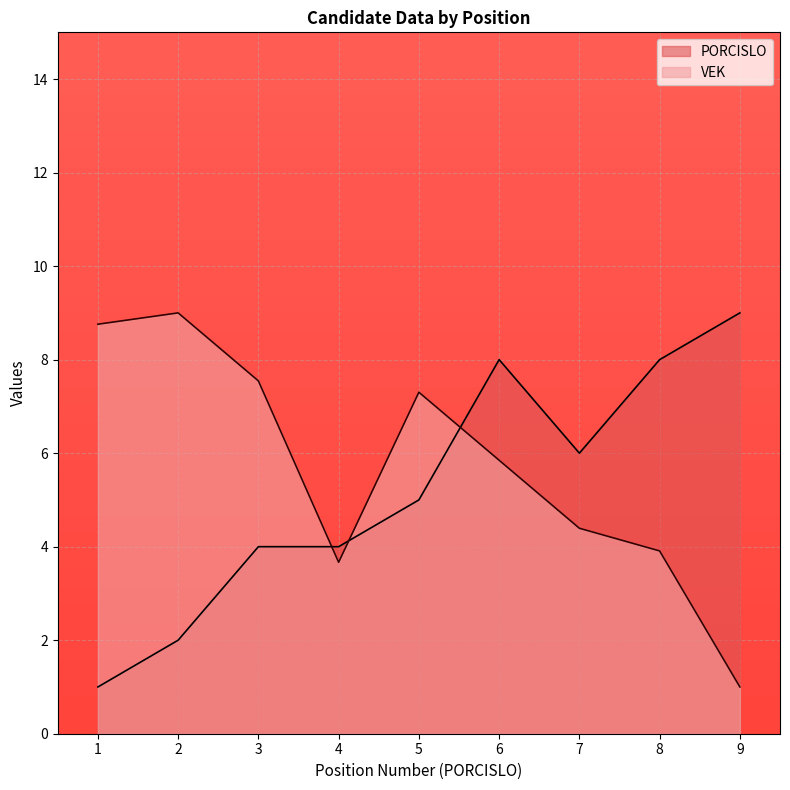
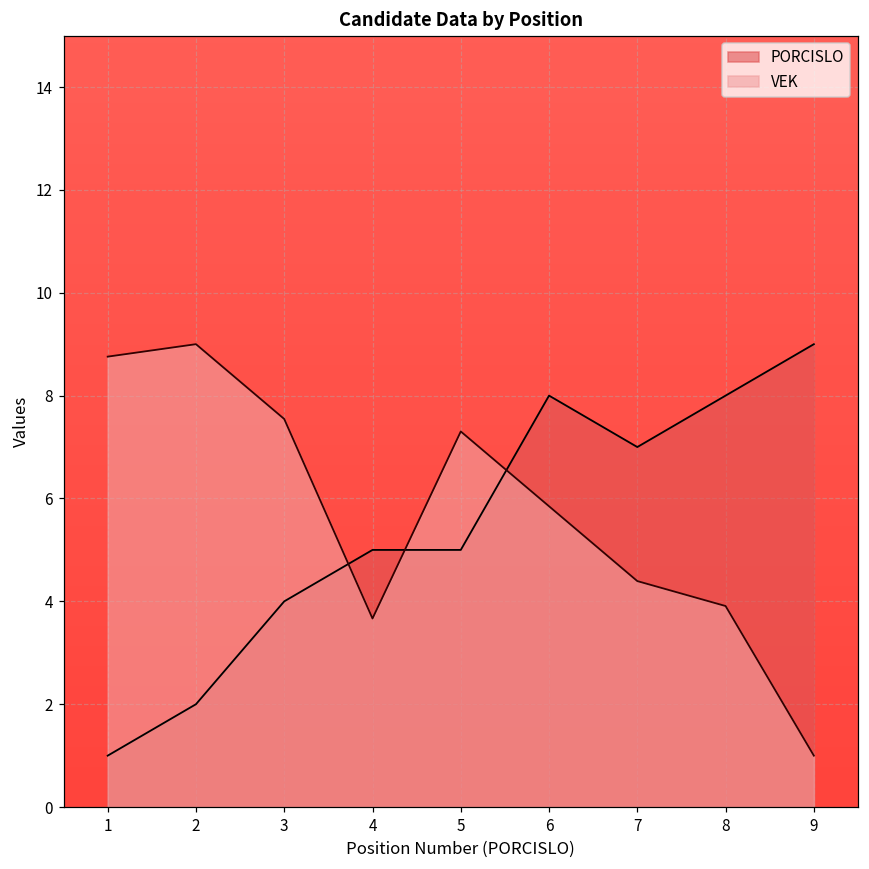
PORCISLO, 4: 4 -> 5
PORCISLO, 7: 6 -> 7
